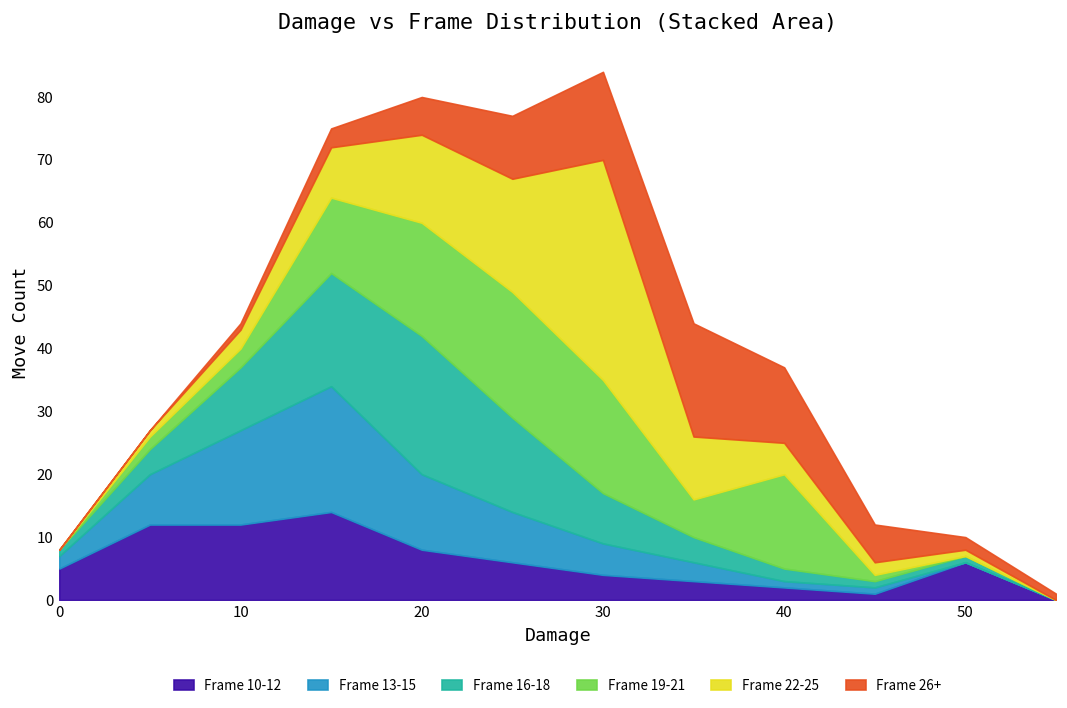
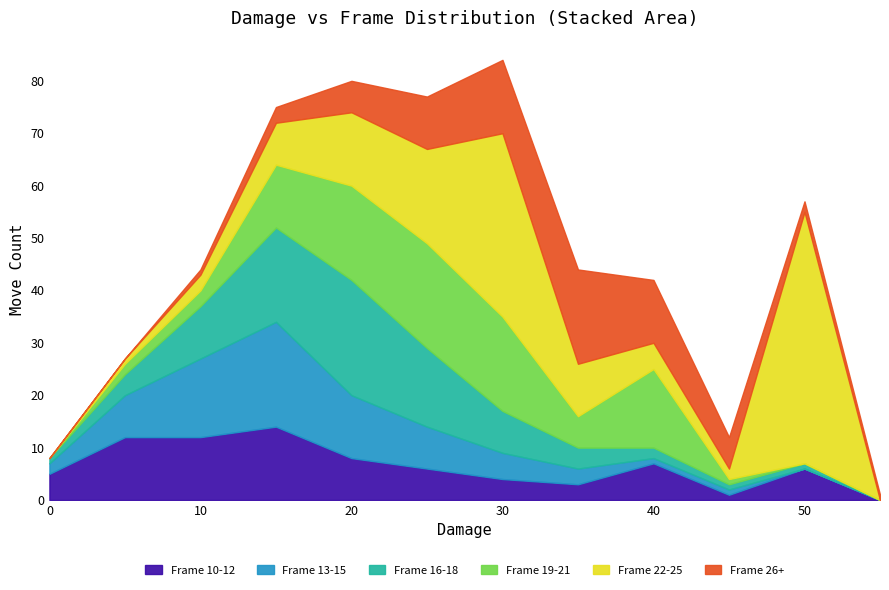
Frame 10-12, 40: 2 -> 7
Frame 22-25, 50: 1 -> 48
